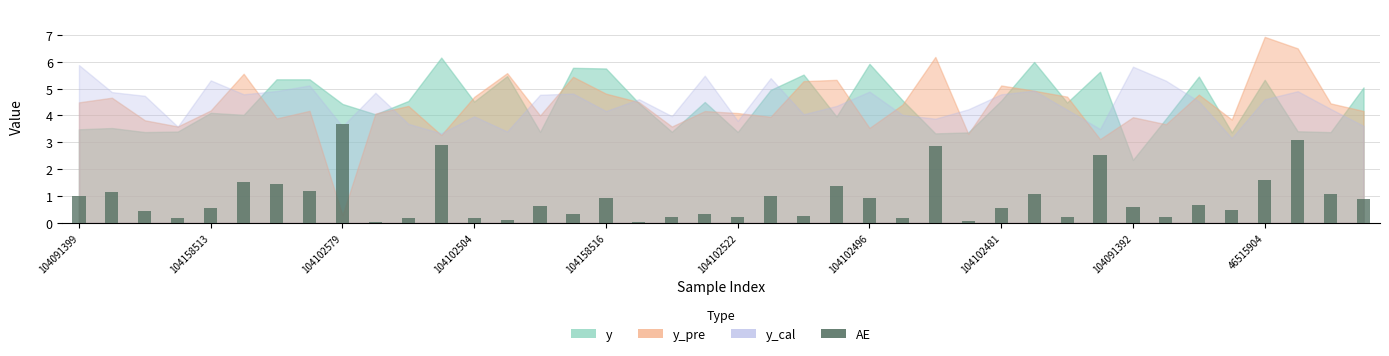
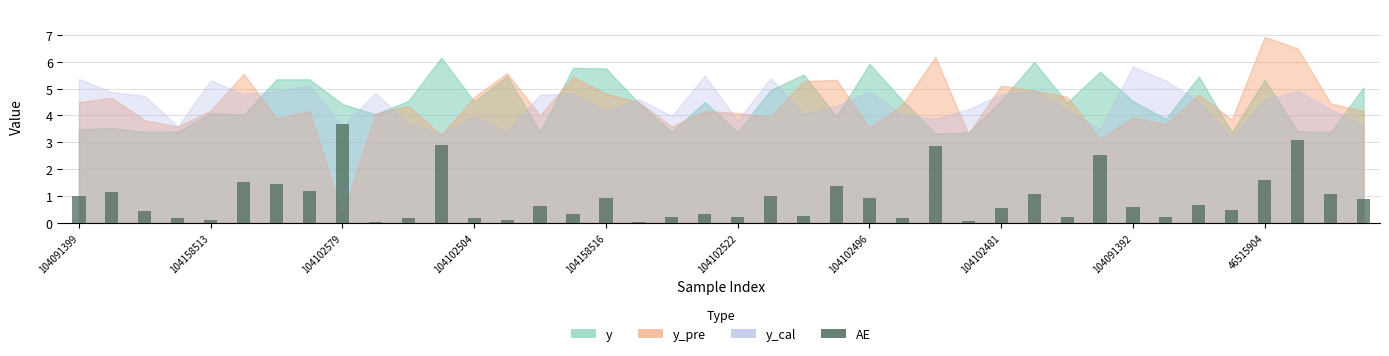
y_cal, 104091399: 5.9 -> 5.4
AE, 104158513: 0.5 -> 0.1
y, 104091392: 2.3 -> 4.5
